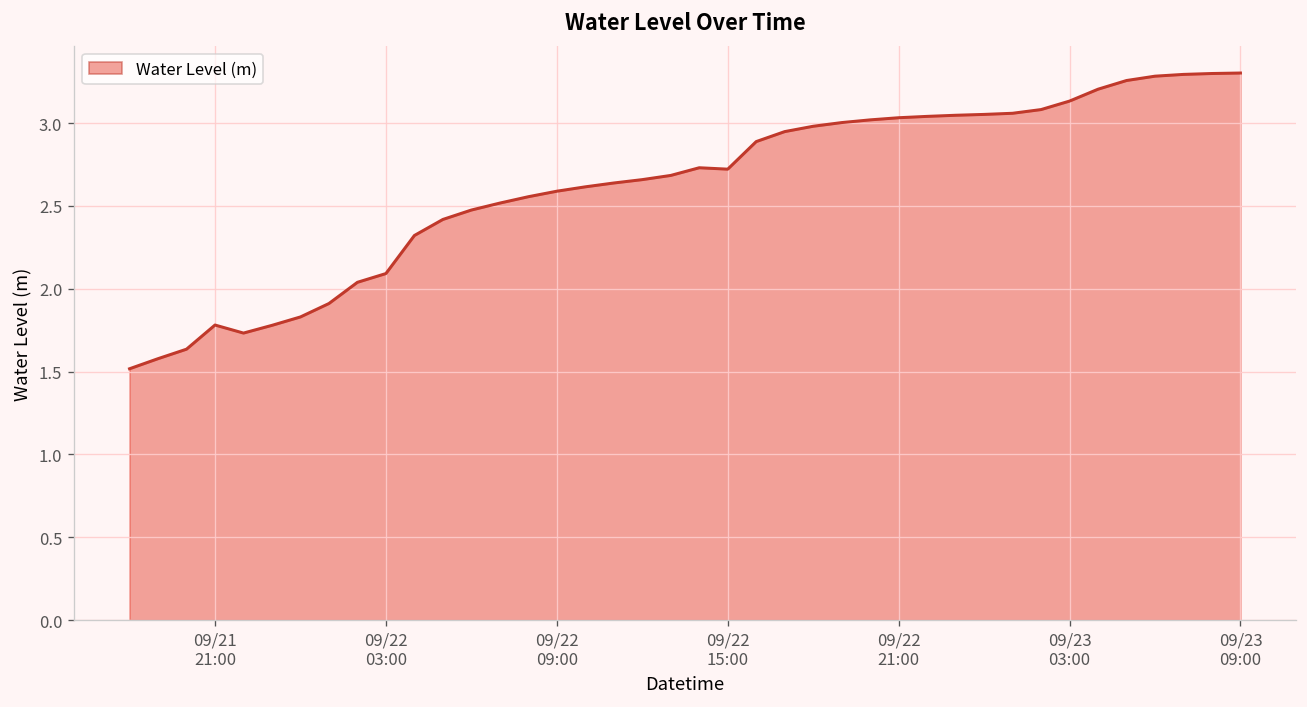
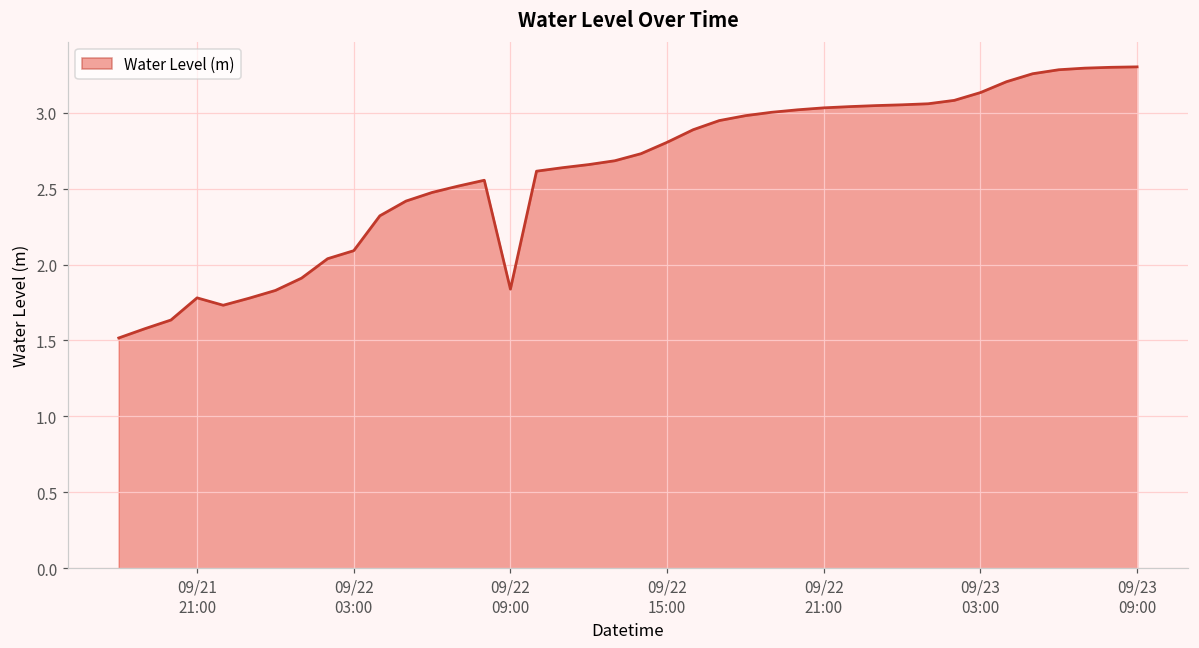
09/22 09:00: 2.59 -> 1.84
09/22 15:00: 2.72 -> 2.80
